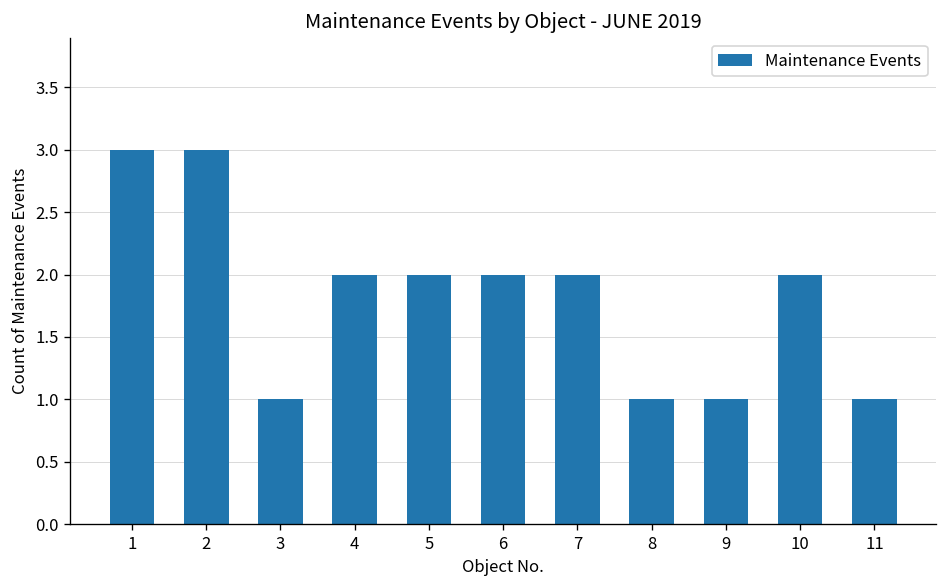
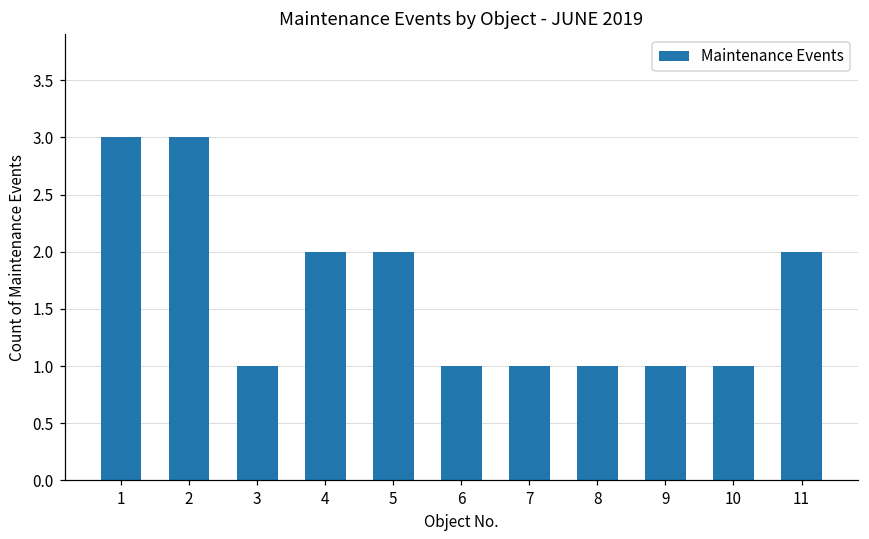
6: 2 -> 1
7: 2 -> 1
10: 2 -> 1
11: 1 -> 2
